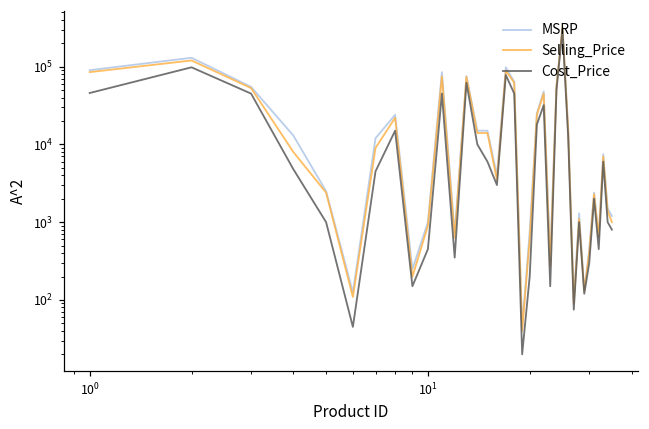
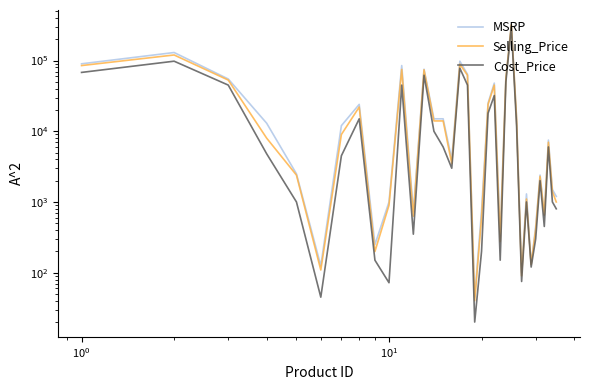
Cost_Price, 10^0: 50000 -> 70000
Cost_Price, 10^1: 500 -> 70
